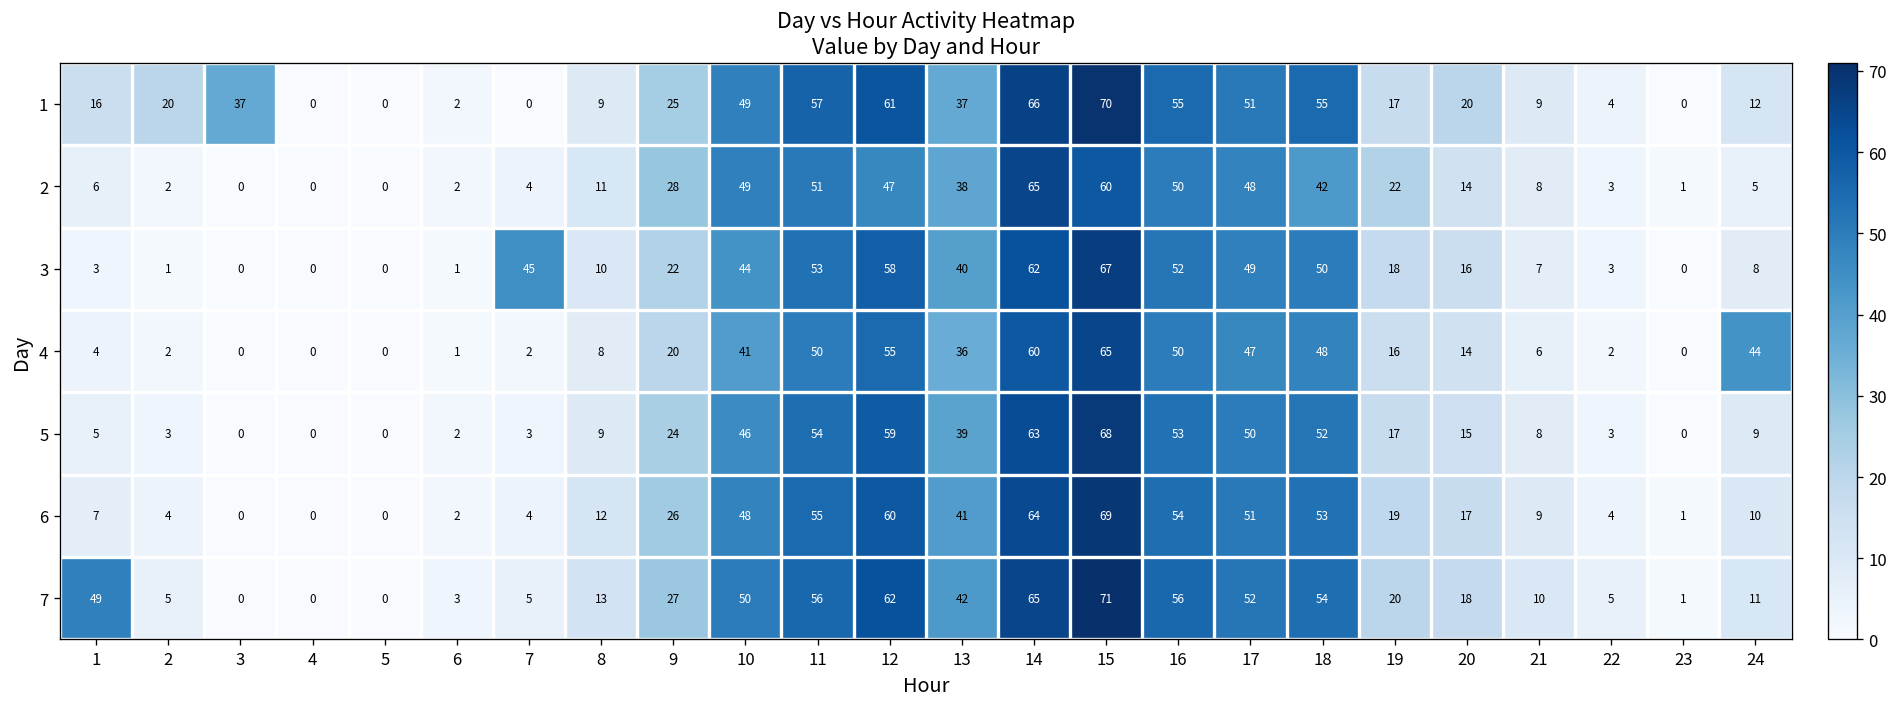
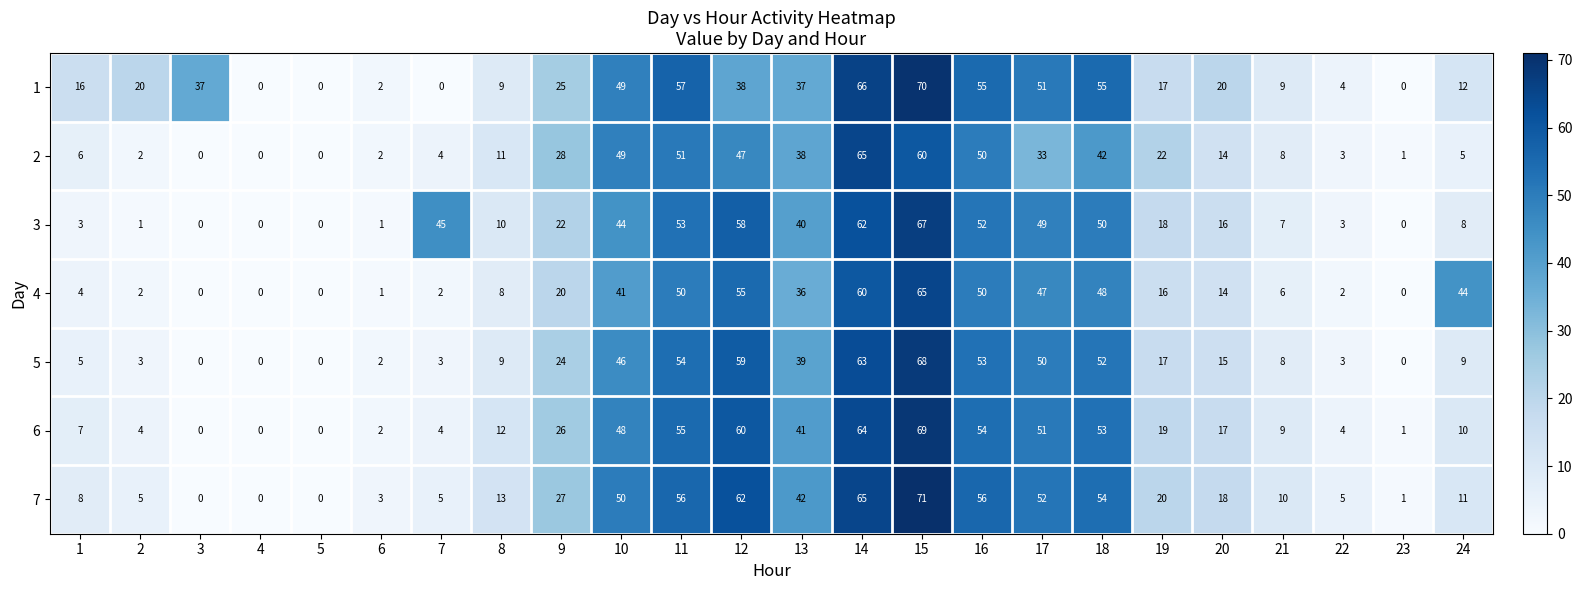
1, 12: 61 -> 38
2, 17: 48 -> 33
7, 1: 49 -> 8
